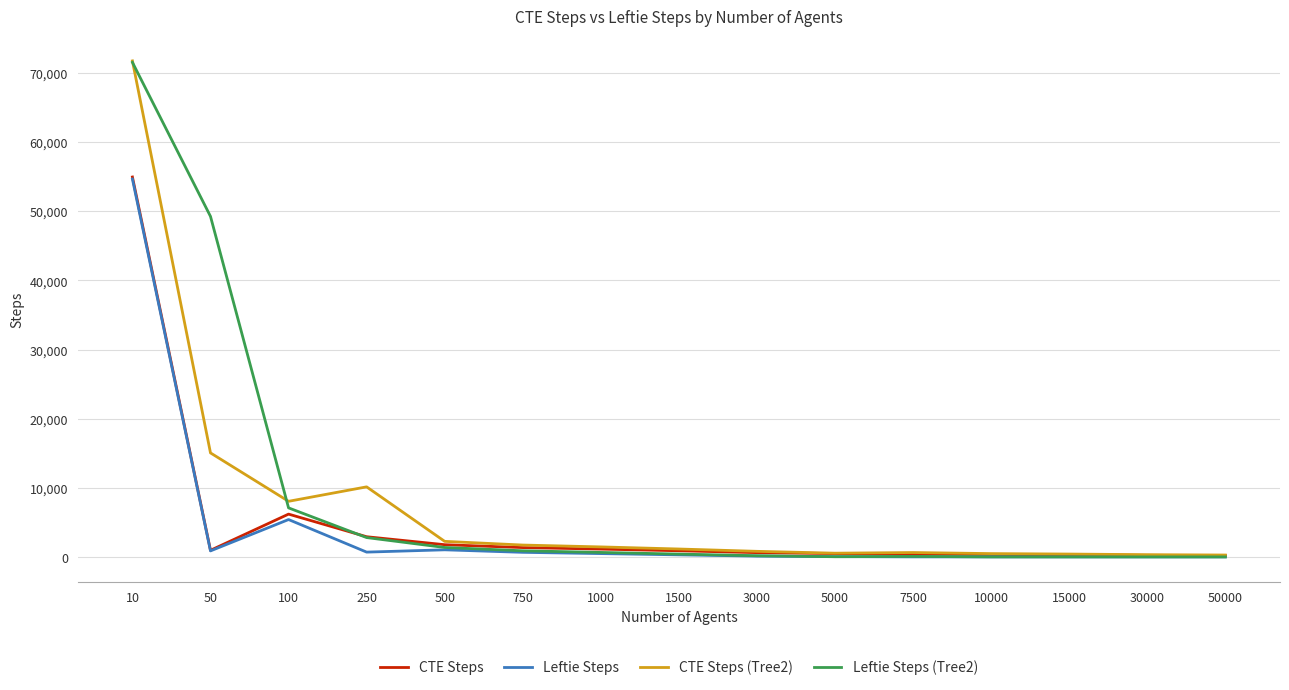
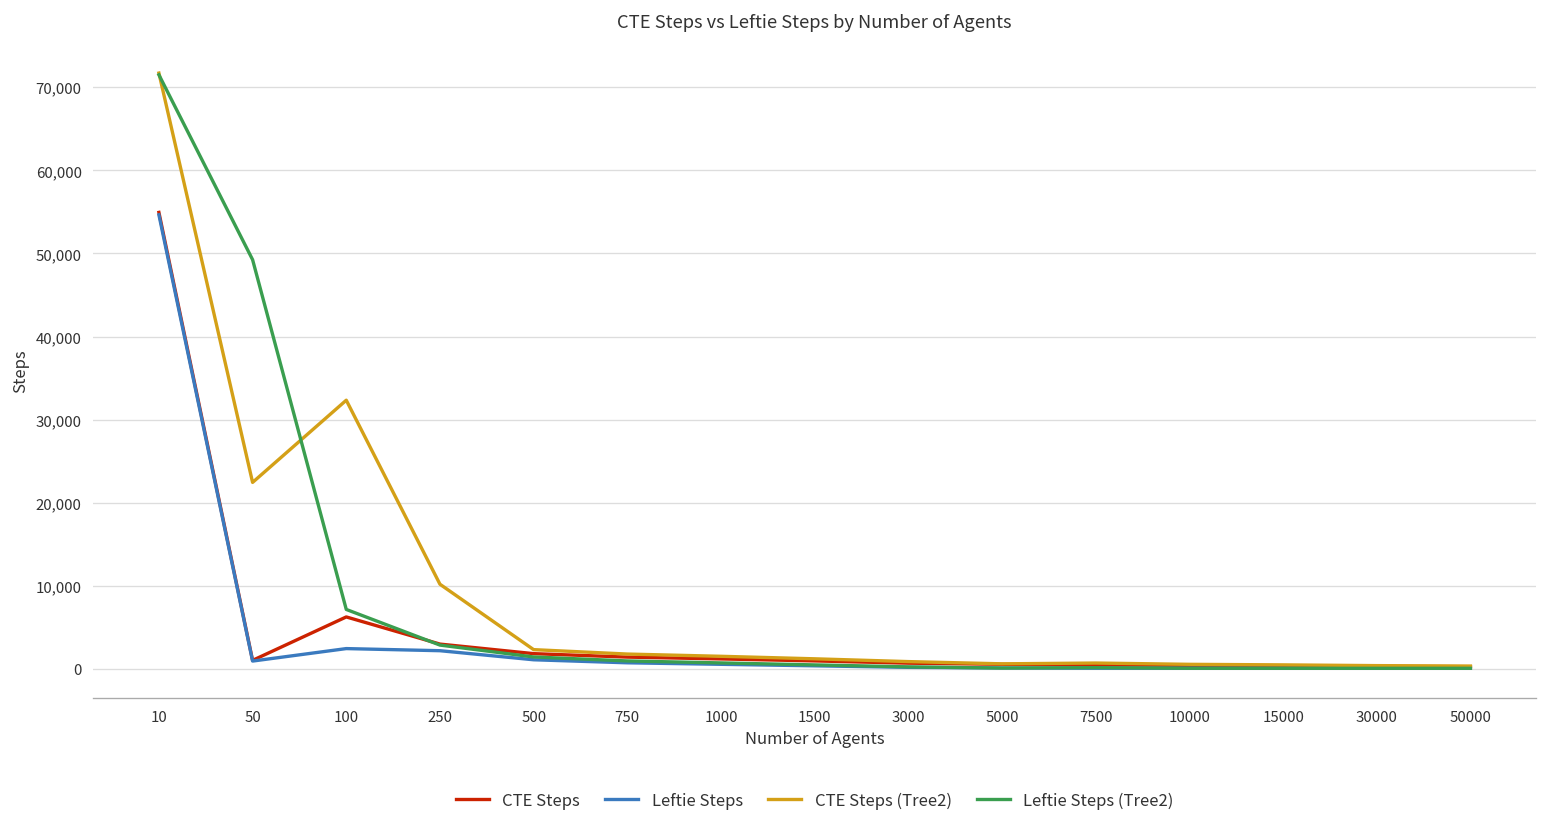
CTE Steps (Tree2), 50: 15,000 -> 22,000
Leftie Steps, 100: 5,000 -> 2,000
CTE Steps (Tree2), 100: 8,000 -> 32,000
Leftie Steps, 250: 1,000 -> 2,000
